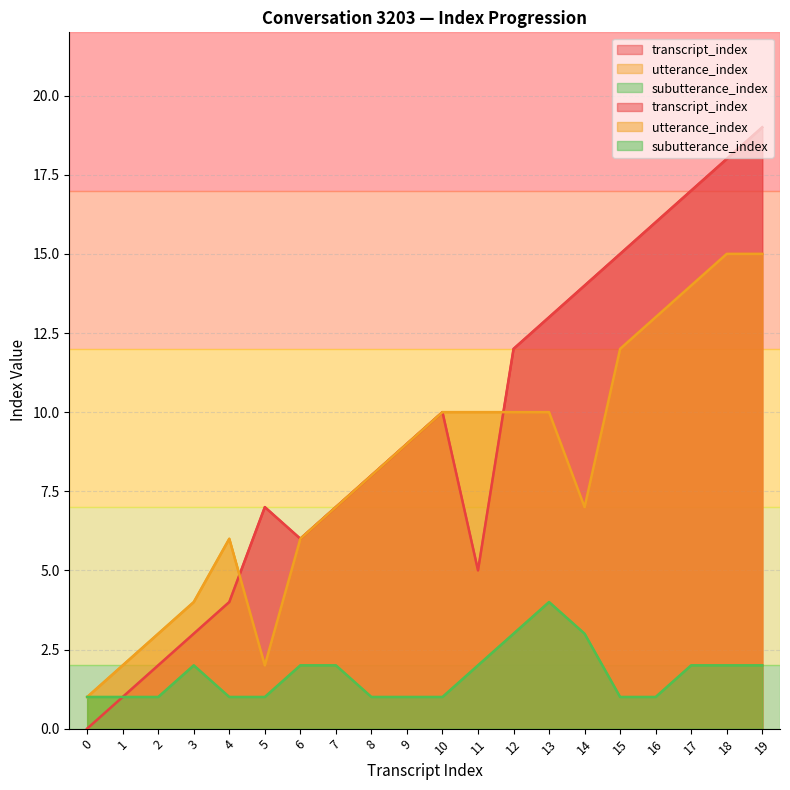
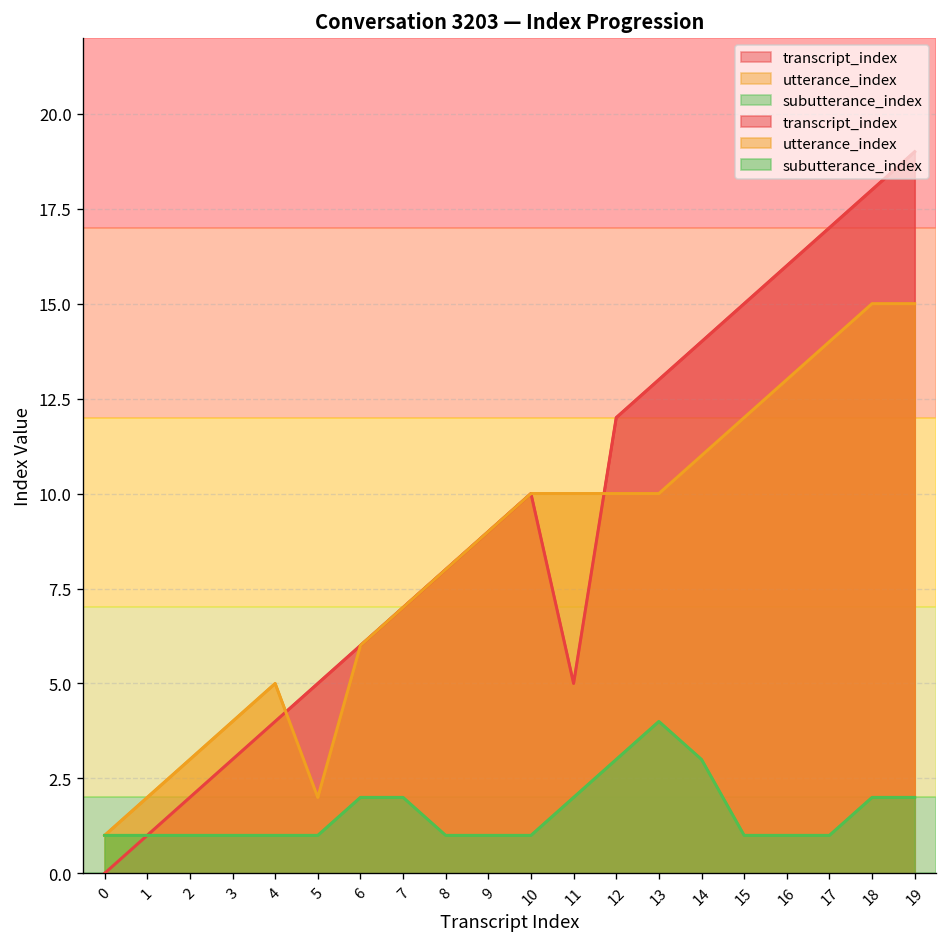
subutterance_index, 3: 2 -> 1
utterance_index, 4: 6 -> 5
transcript_index, 5: 7 -> 5
utterance_index, 14: 7 -> 11
subutterance_index, 17: 2 -> 1
